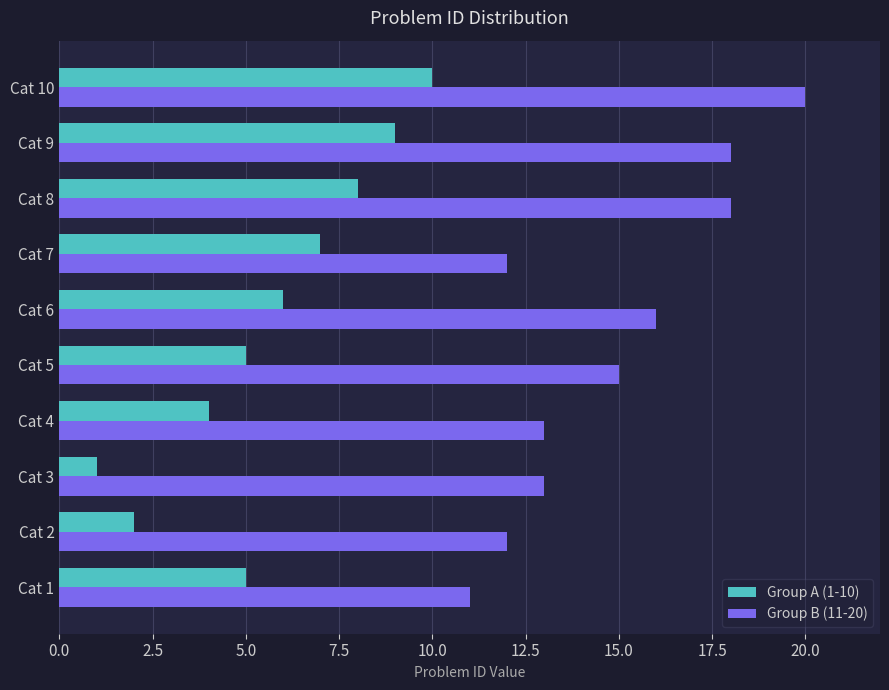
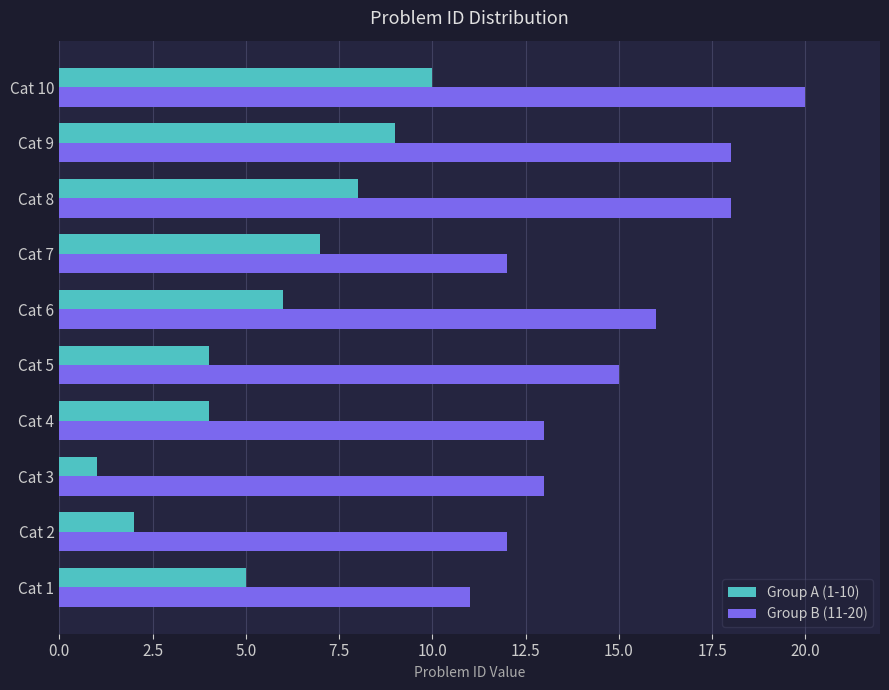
Group A (1-10), Cat 5: 5 -> 4
